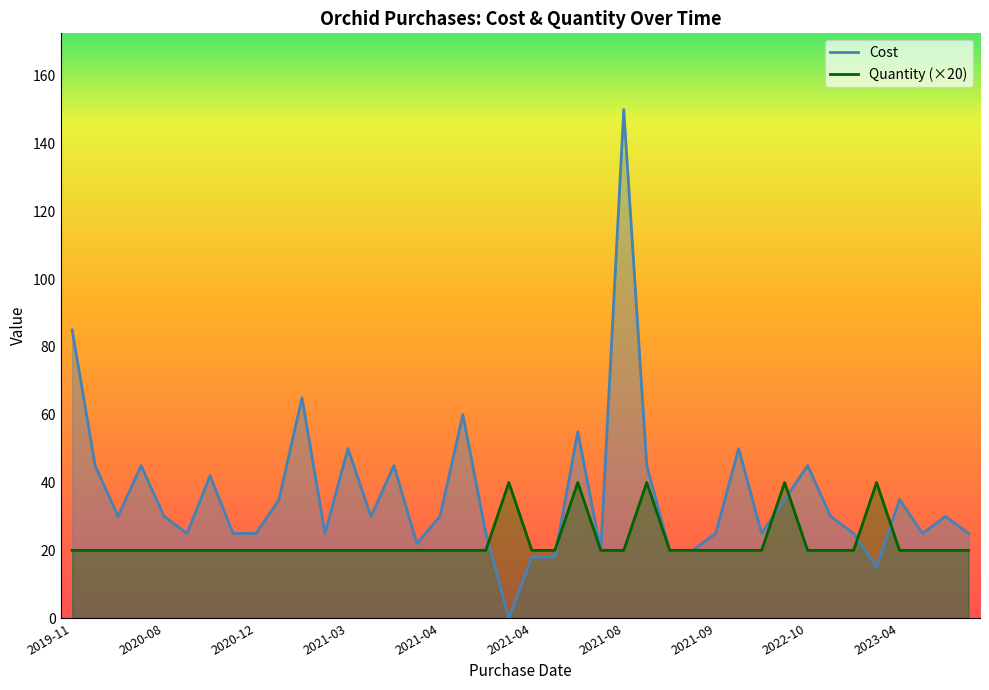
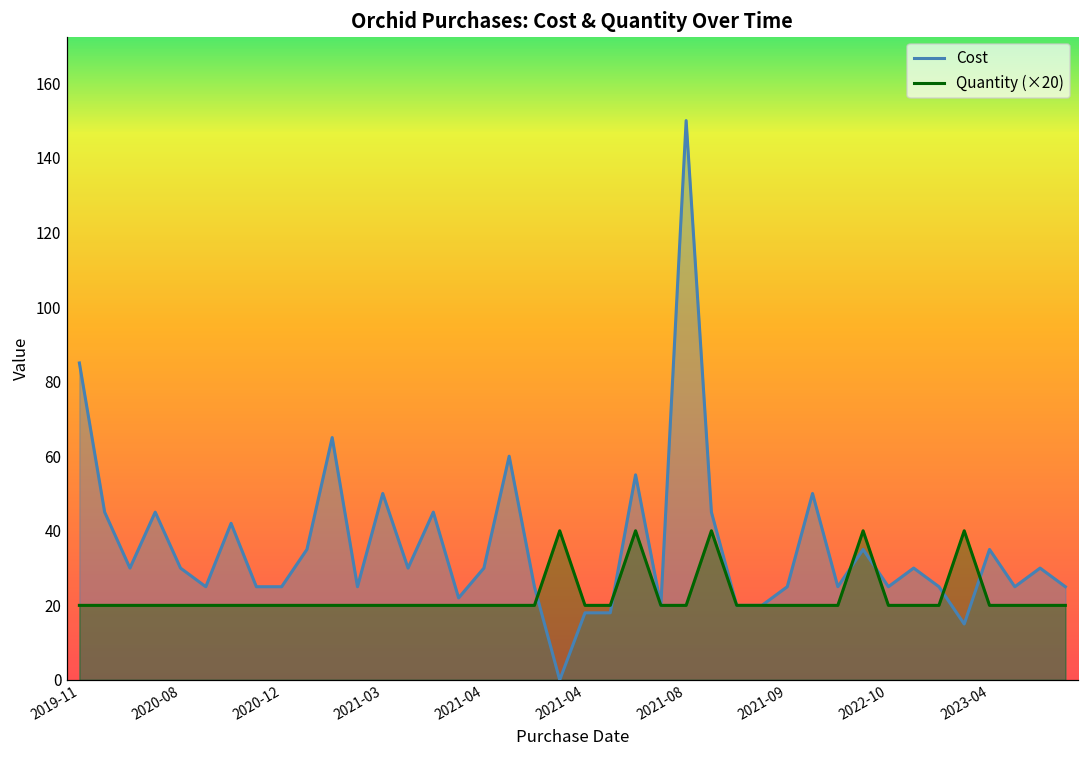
Cost, 2022-10: 45 -> 25
